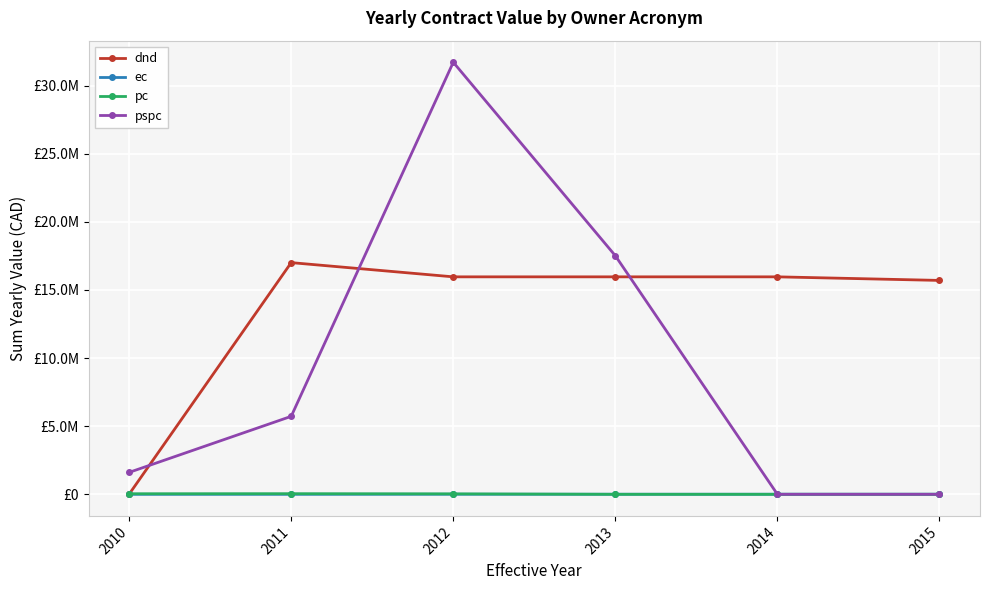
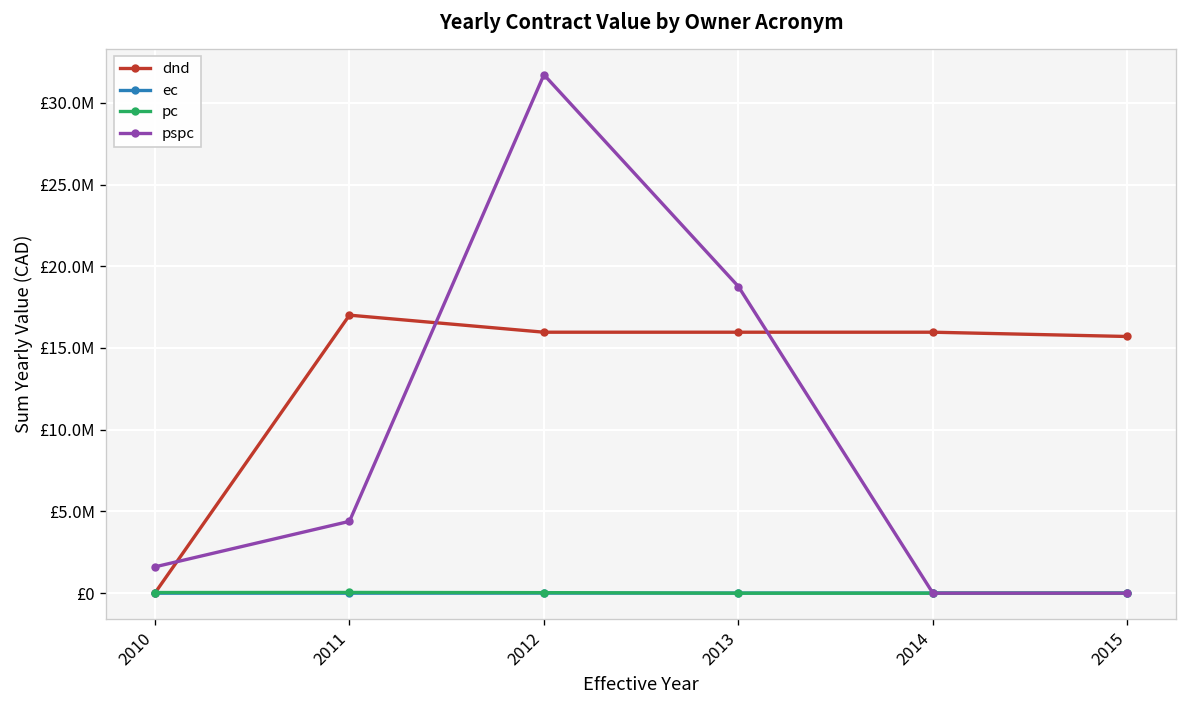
pspc, 2011: £5700000 -> £4400000
pspc, 2013: £17500000 -> £18800000
